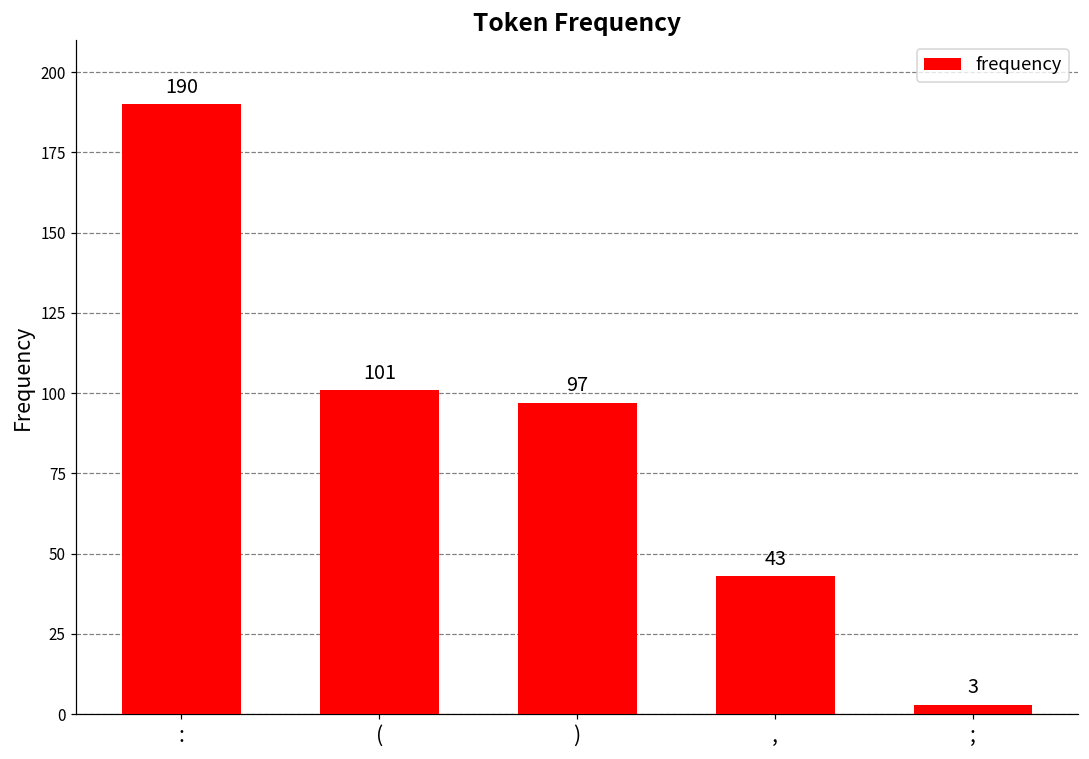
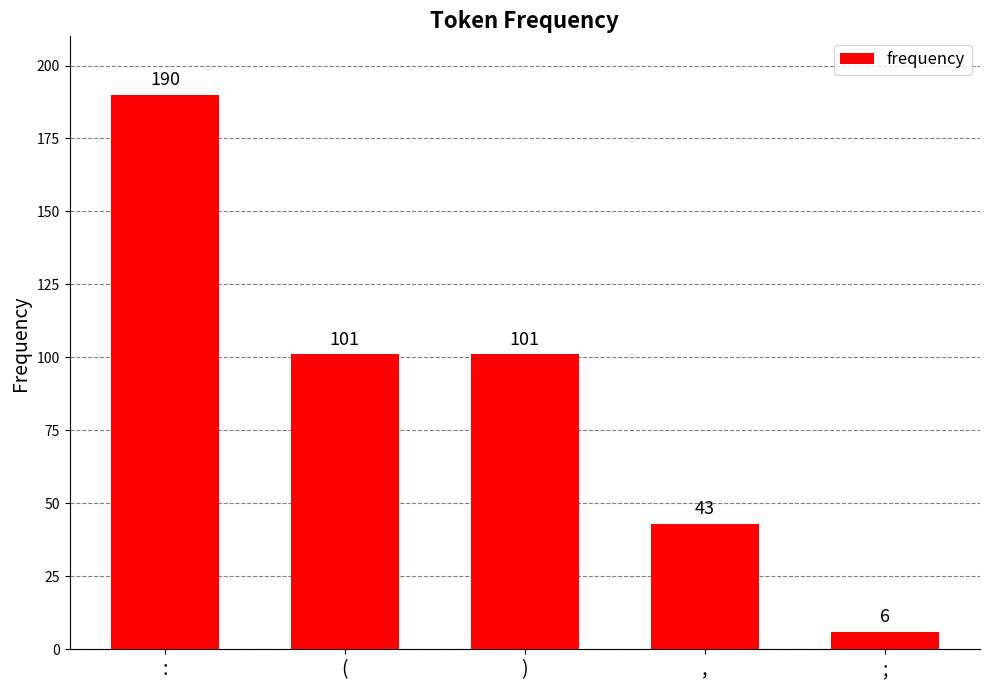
): 97 -> 101
;: 3 -> 6
